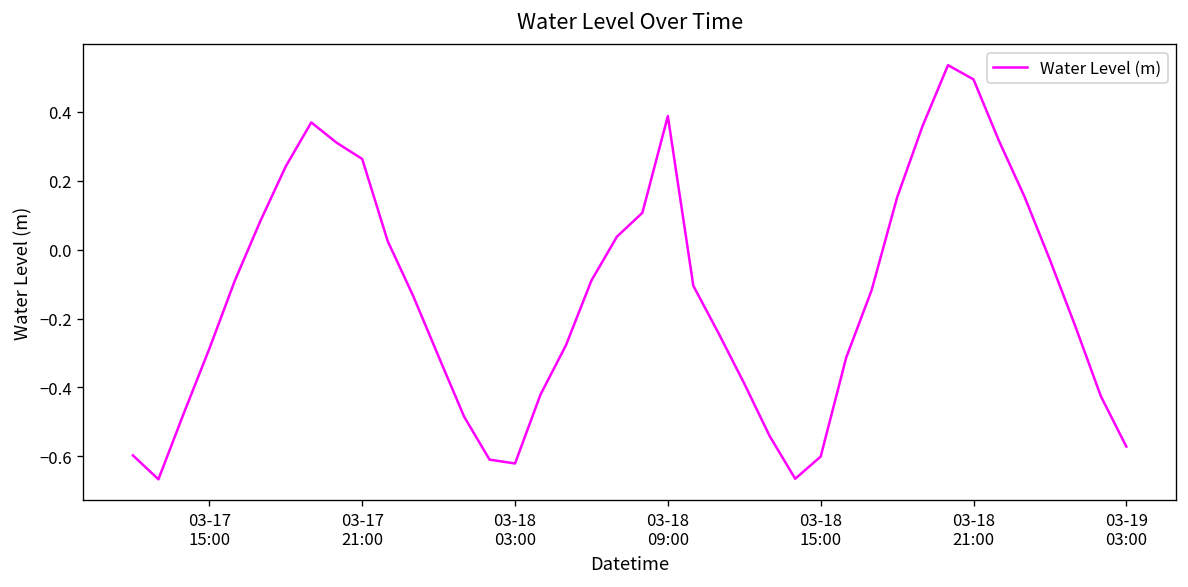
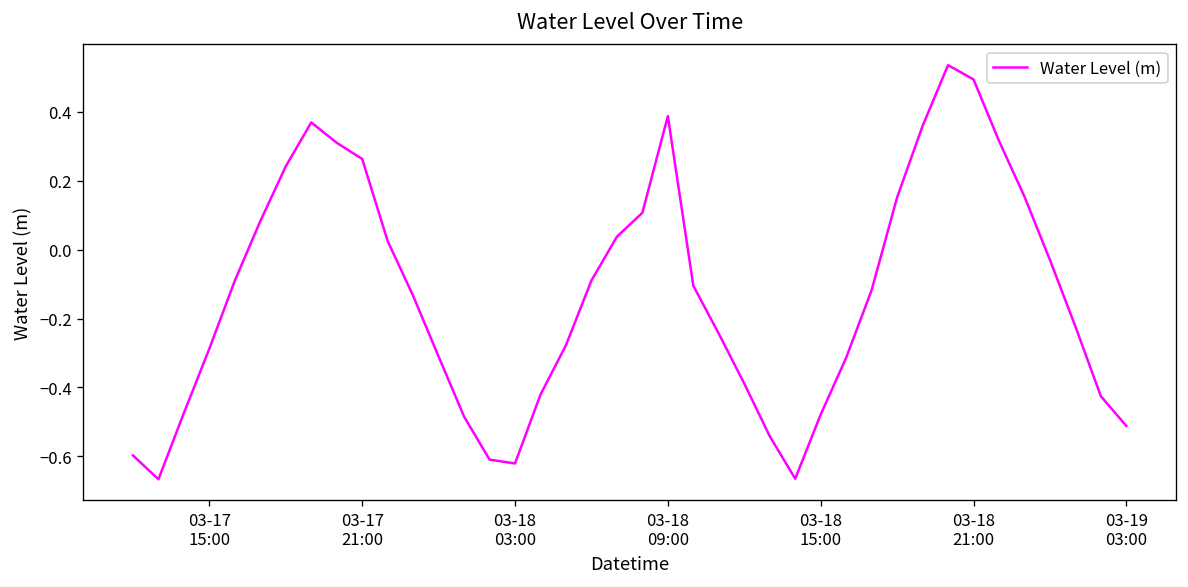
03-18 15:00: -0.60 -> -0.48
03-19 03:00: -0.57 -> -0.51
